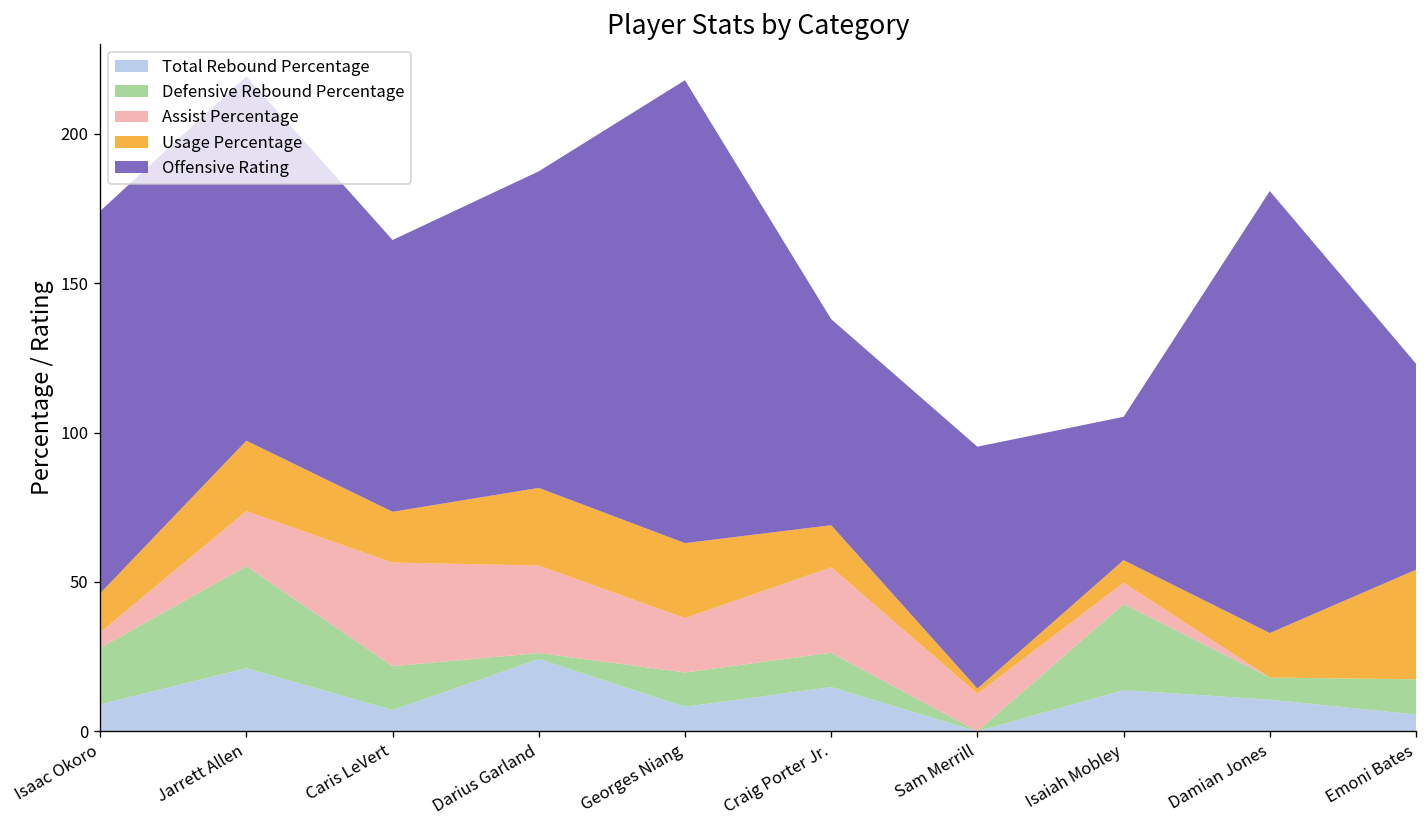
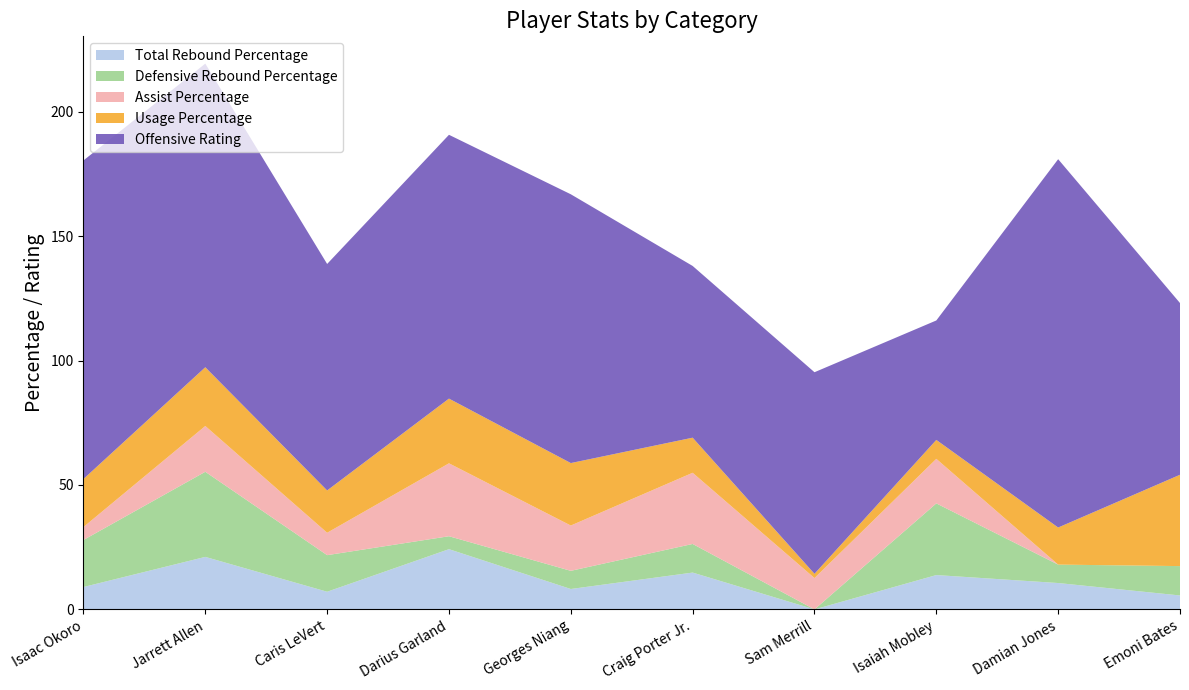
Usage Percentage, Isaac Okoro: 13 -> 19
Assist Percentage, Caris LeVert: 35 -> 9
Defensive Rebound Percentage, Darius Garland: 2 -> 5
Defensive Rebound Percentage, Georges Niang: 12 -> 7
Offensive Rating, Georges Niang: 155 -> 108
Assist Percentage, Isaiah Mobley: 7 -> 18
